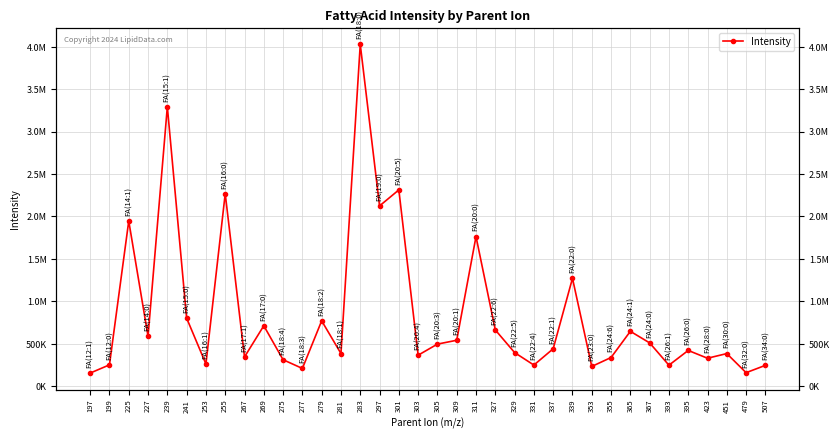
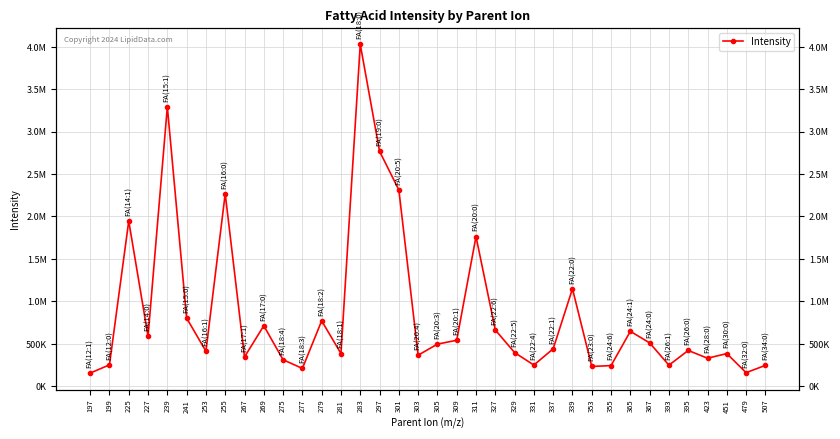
253: 300000 -> 400000
297: 2100000 -> 2800000
339: 1300000 -> 1100000
355: 300000 -> 200000
